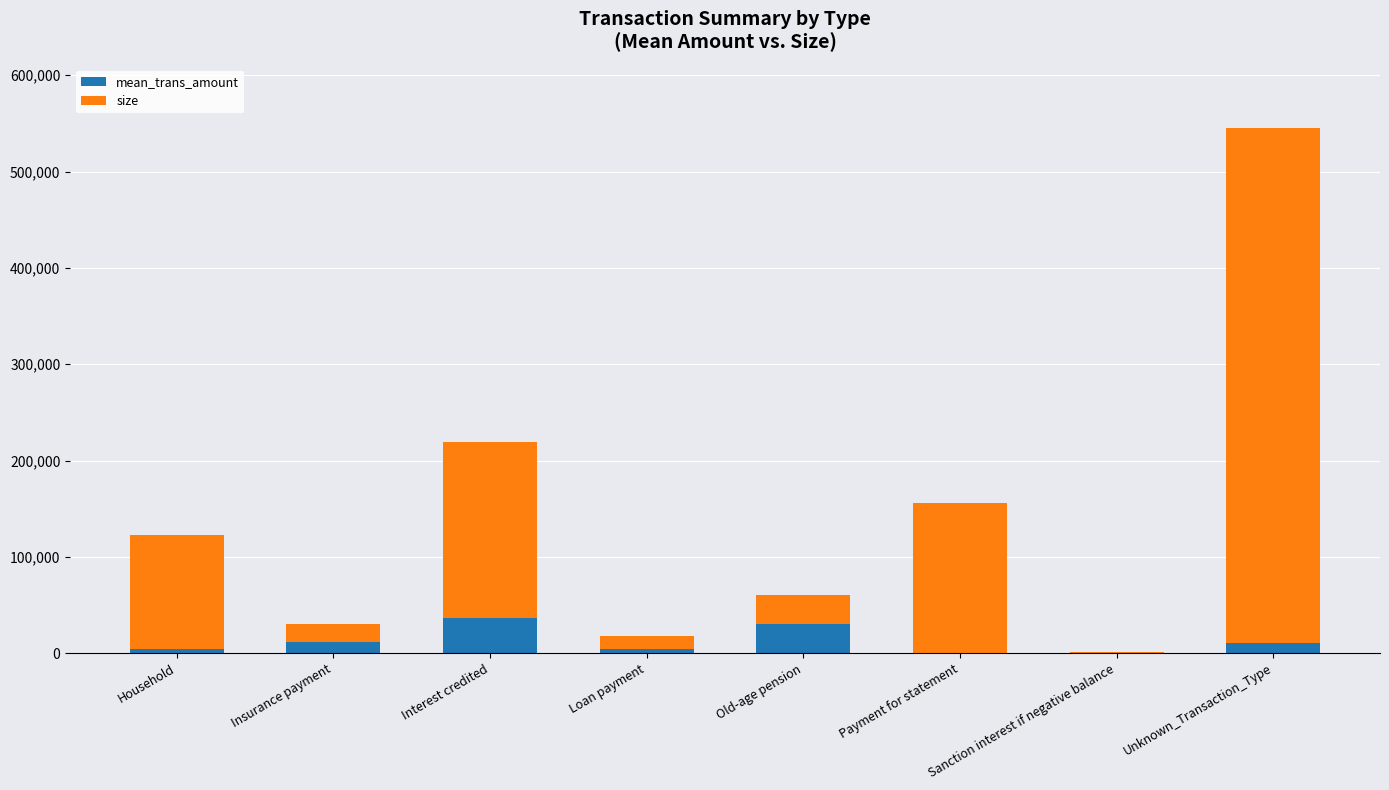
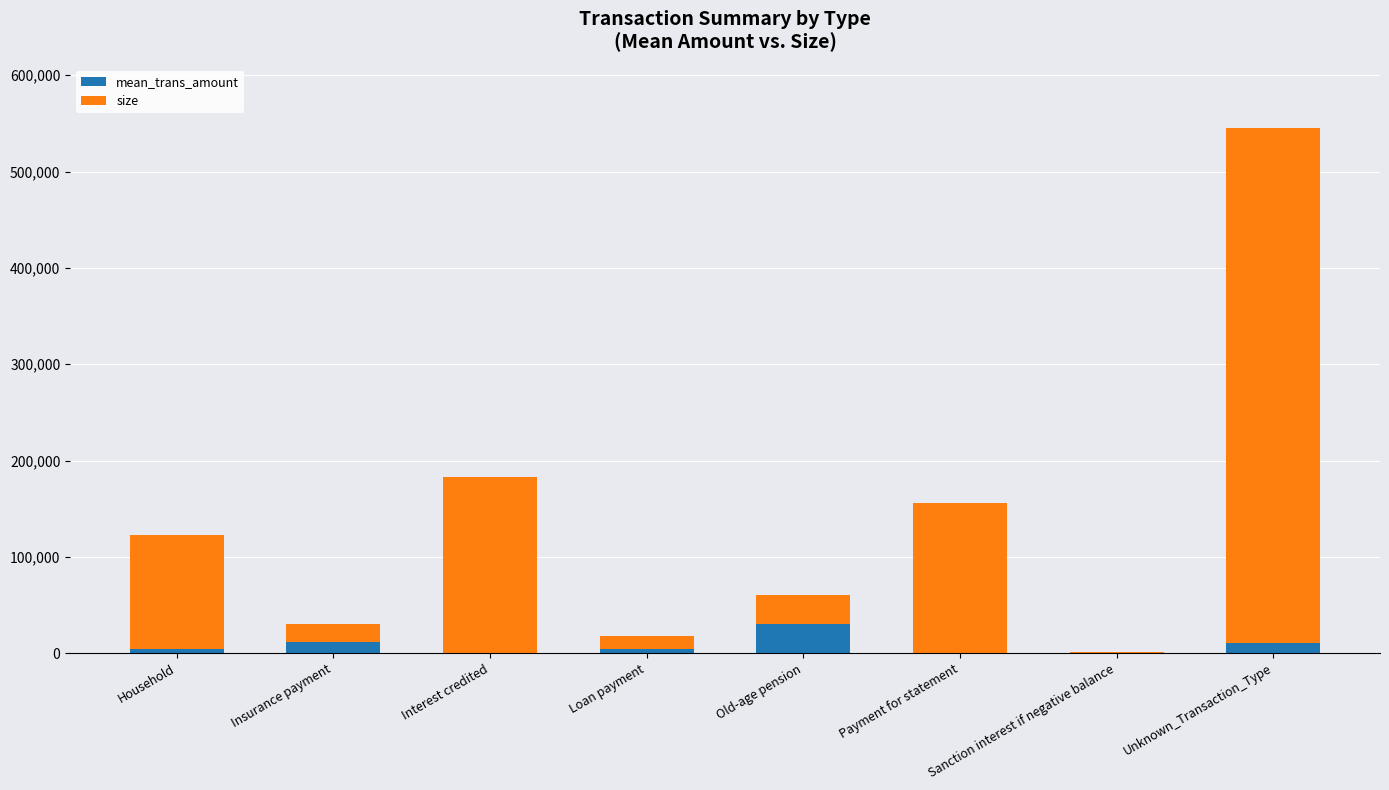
mean_trans_amount, Interest credited: 40,000 -> 0
